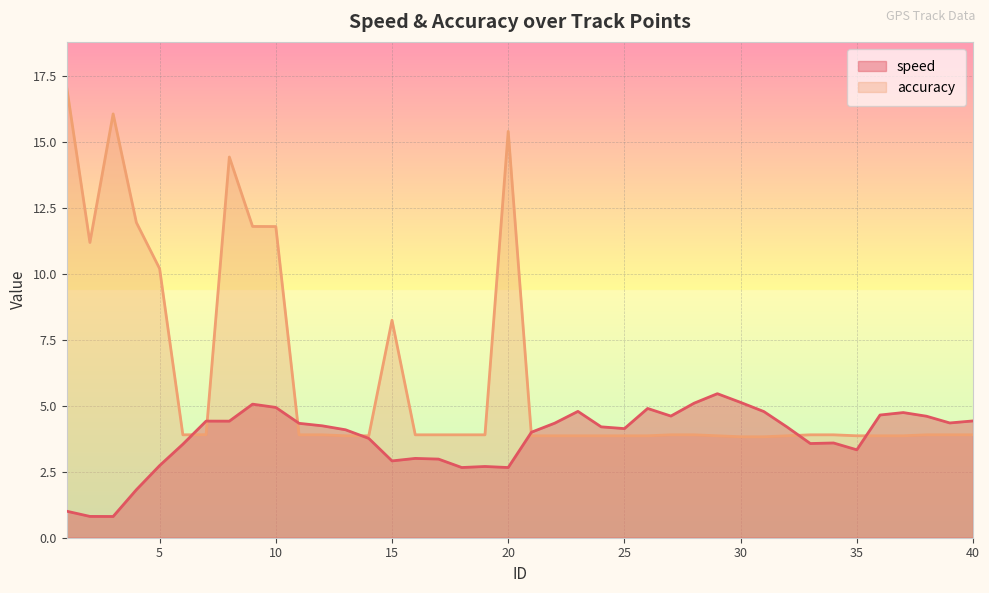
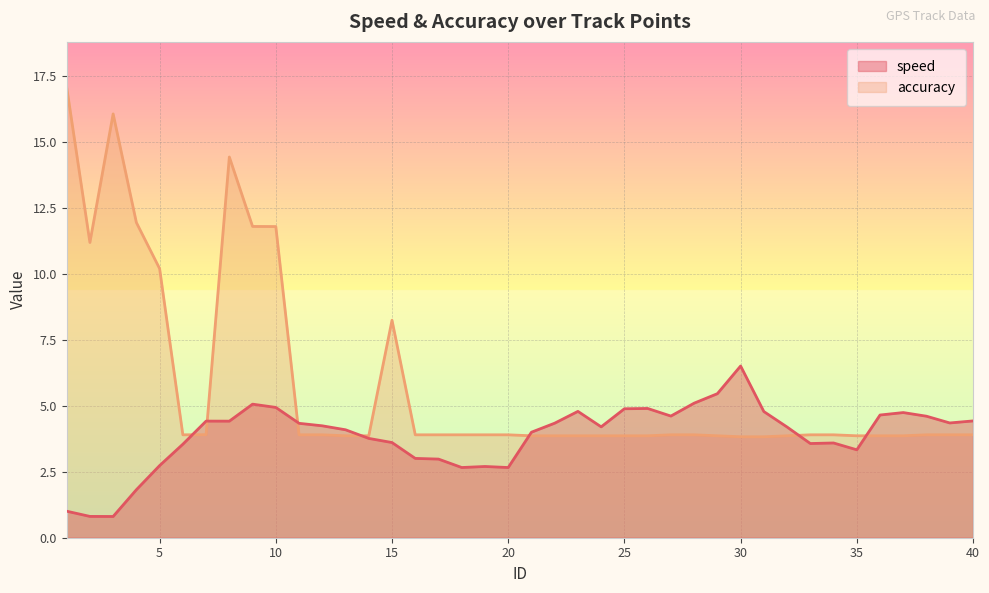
speed, 15: 2.9 -> 3.6
accuracy, 20: 15.4 -> 3.9
speed, 25: 4.1 -> 4.9
speed, 30: 5.1 -> 6.5
